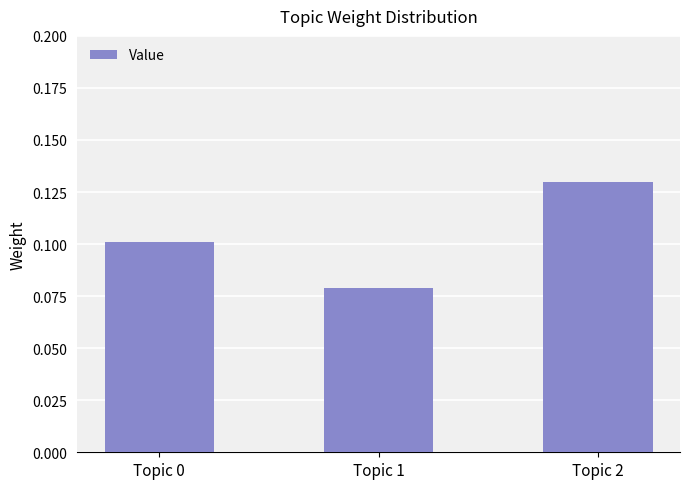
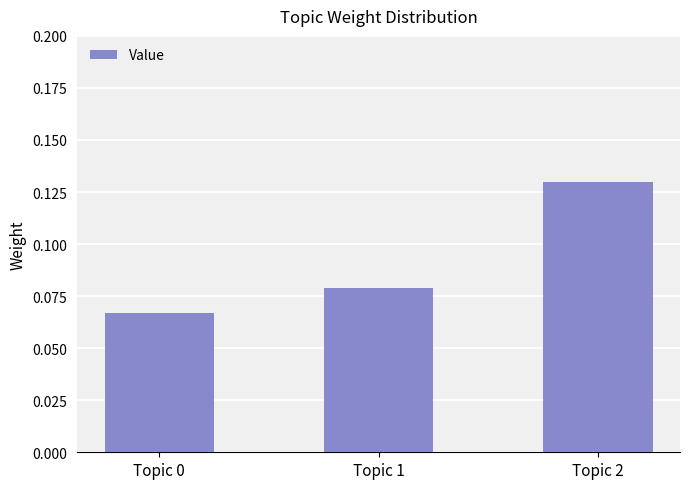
Topic 0: 0.101 -> 0.067
